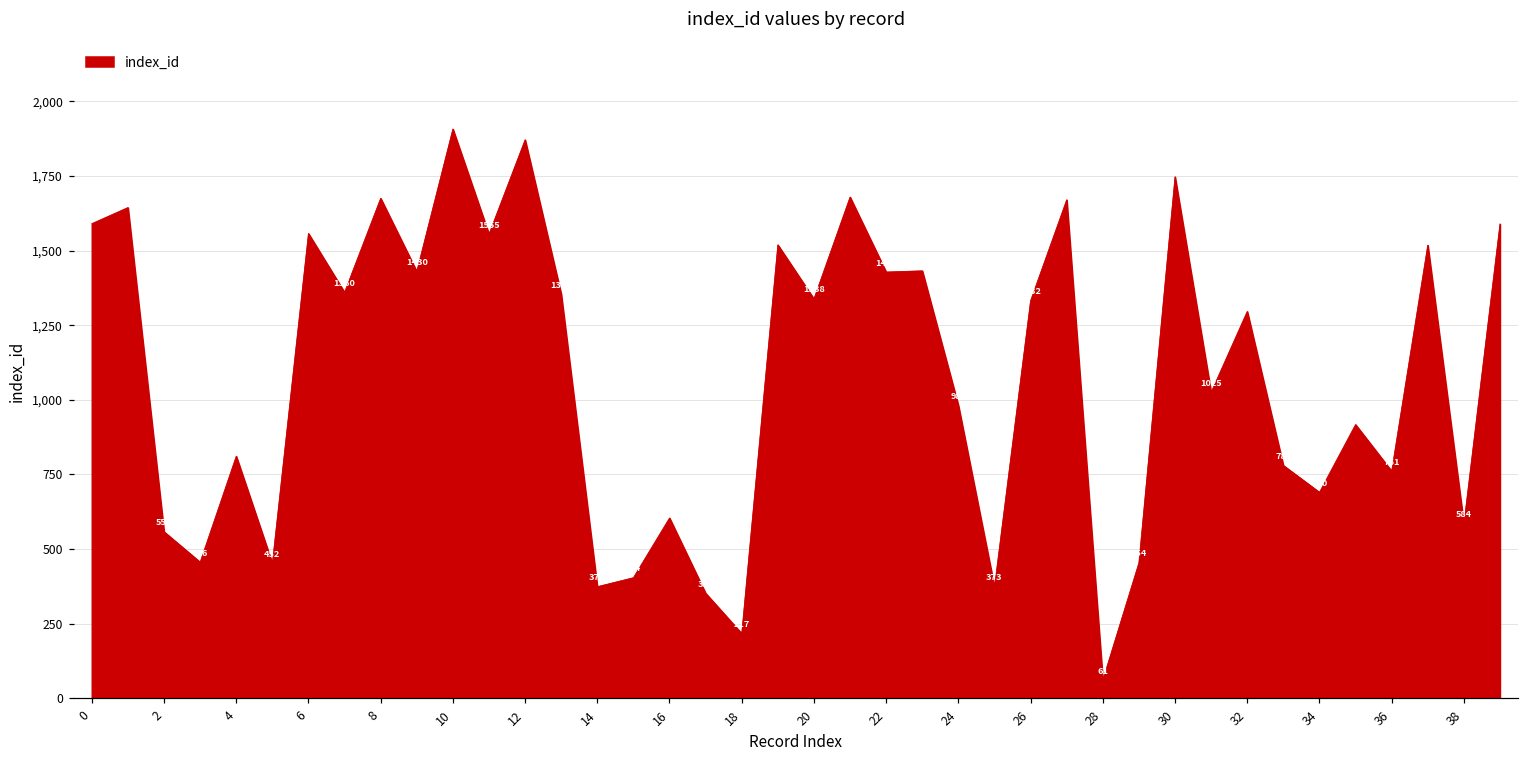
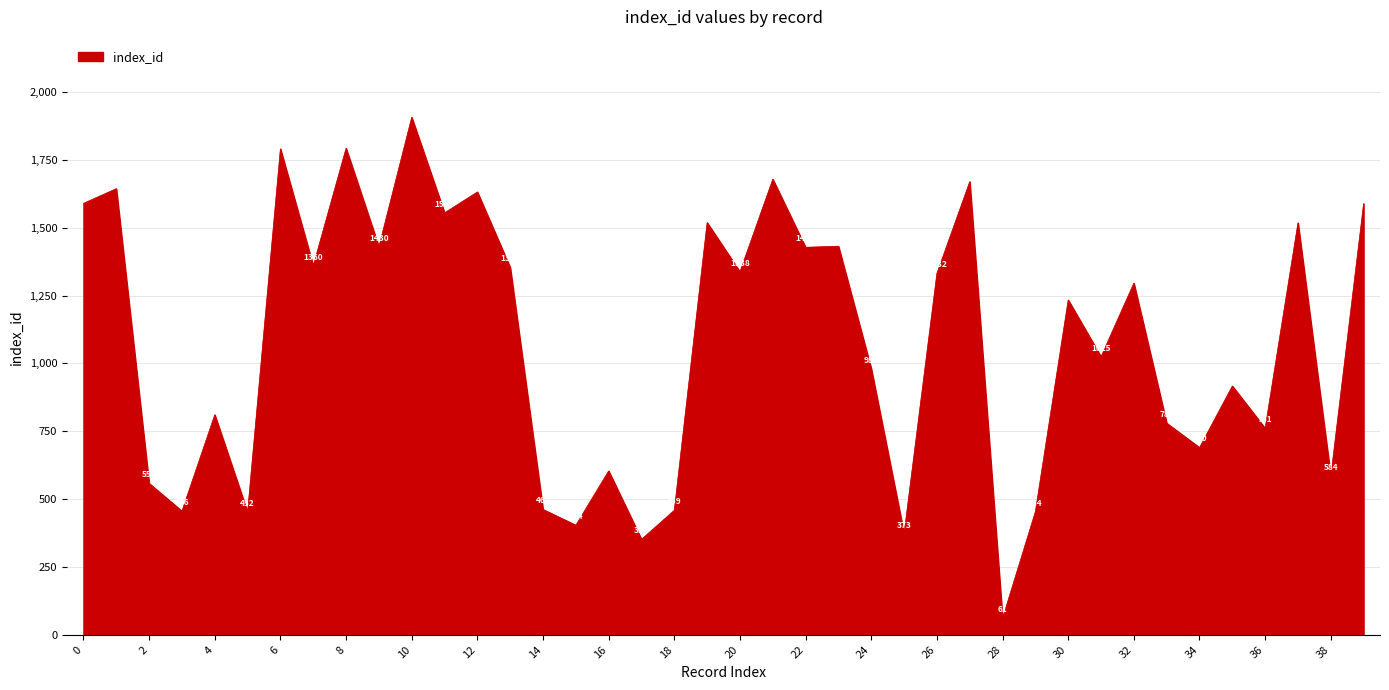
6: 1,560 -> 1,790
8: 1,680 -> 1,790
12: 1,870 -> 1,630
14: 370 -> 460
18: 220 -> 460
30: 1,750 -> 1,230
